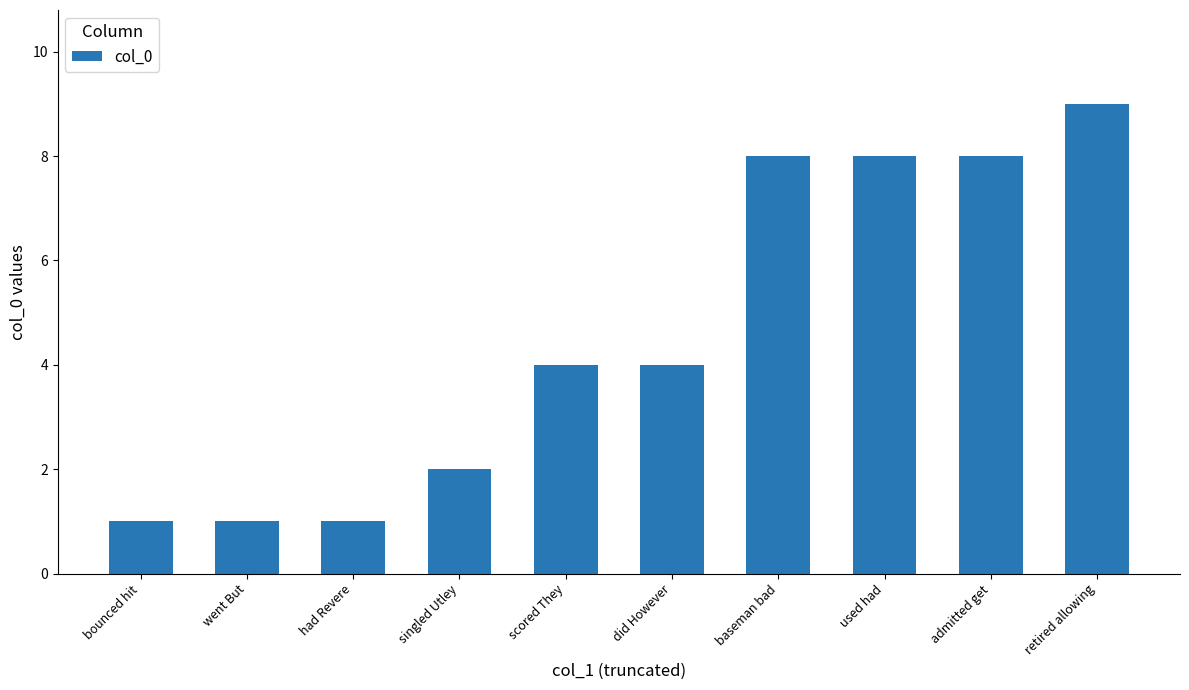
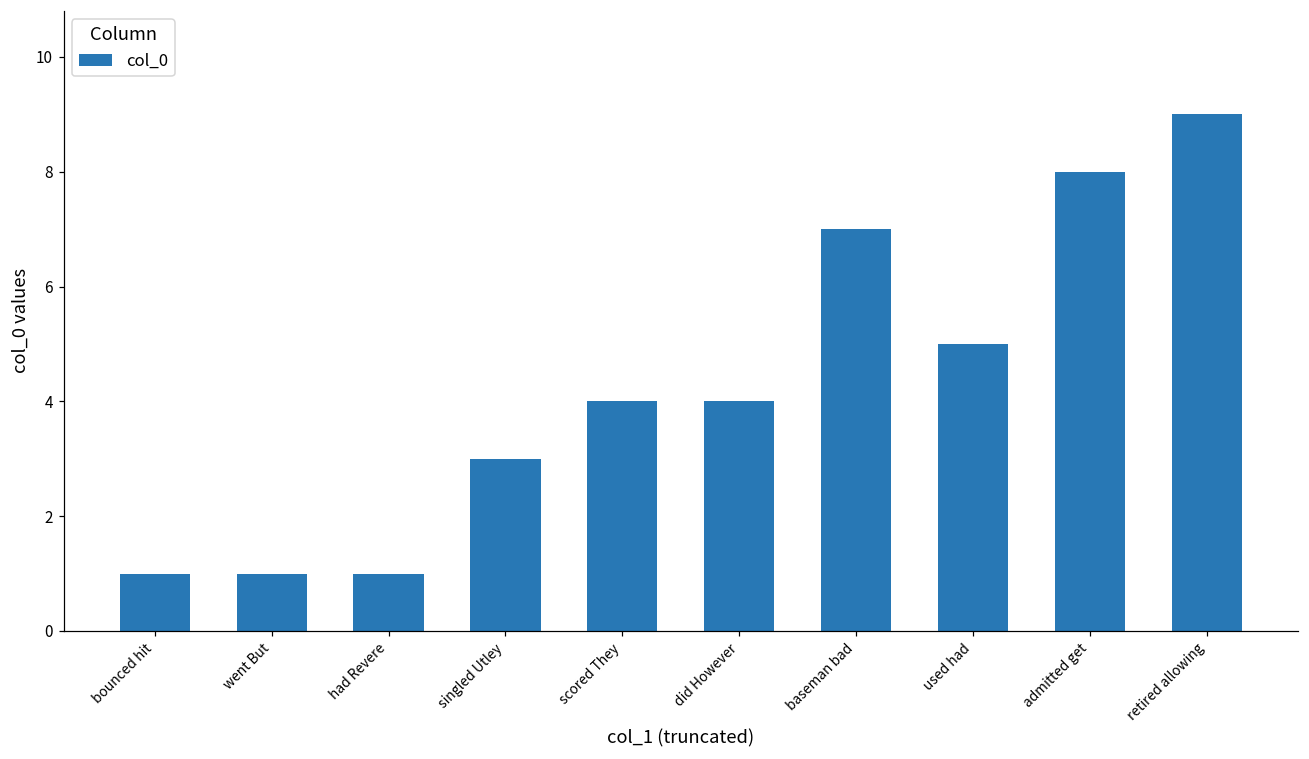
singled Utley: 2 -> 3
baseman bad: 8 -> 7
used had: 8 -> 5
